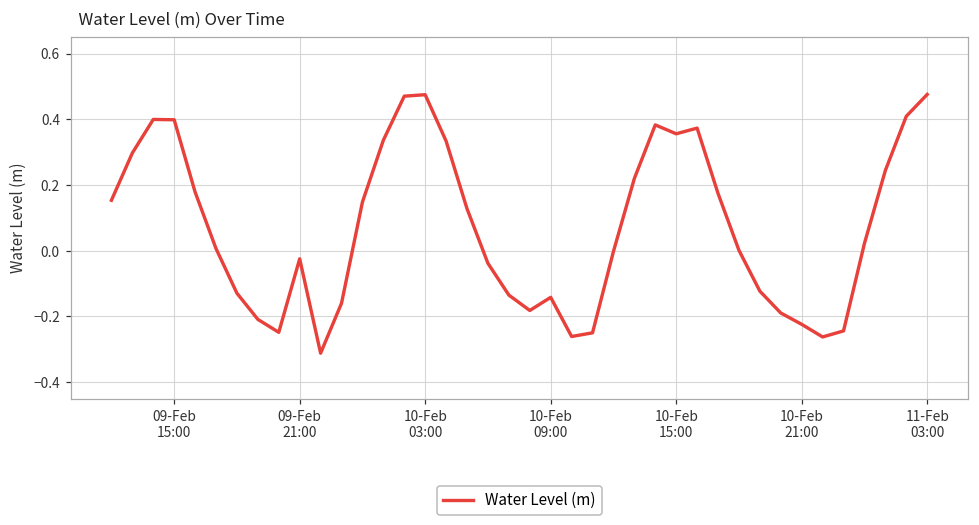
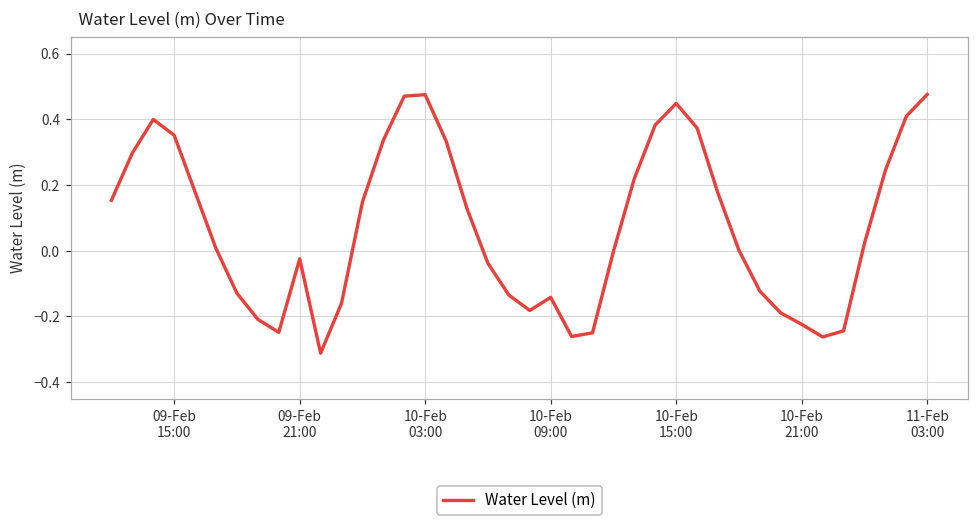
09-Feb 15:00: 0.40 -> 0.35
10-Feb 15:00: 0.36 -> 0.45
